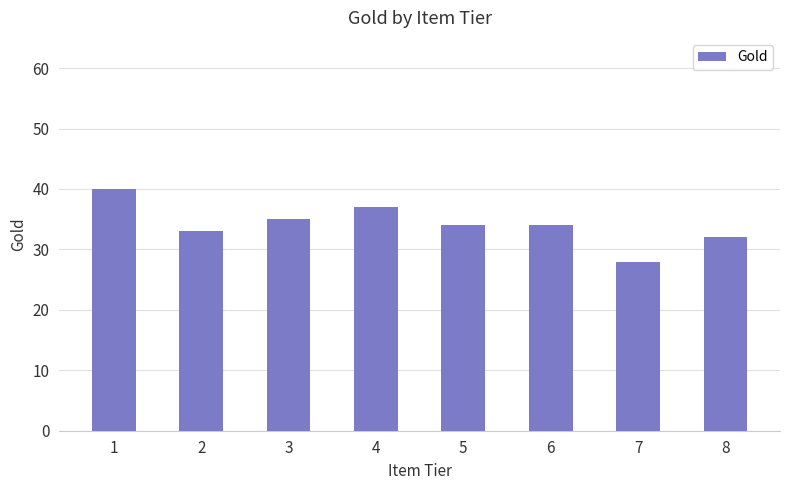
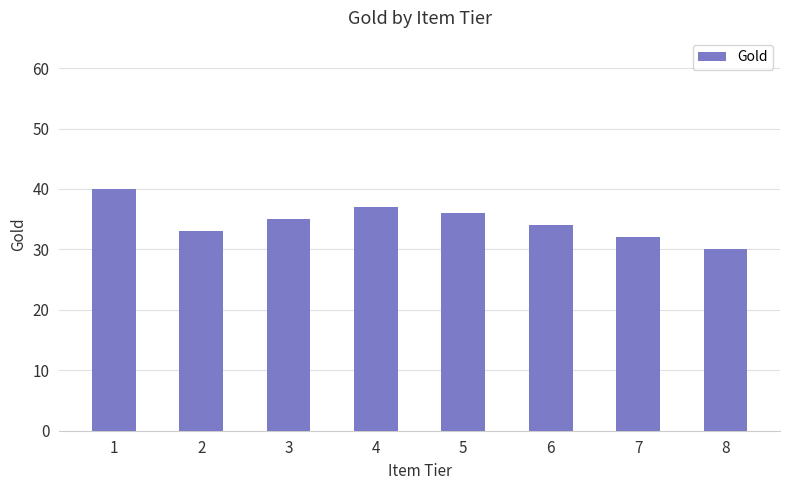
5: 34 -> 36
7: 28 -> 32
8: 32 -> 30
